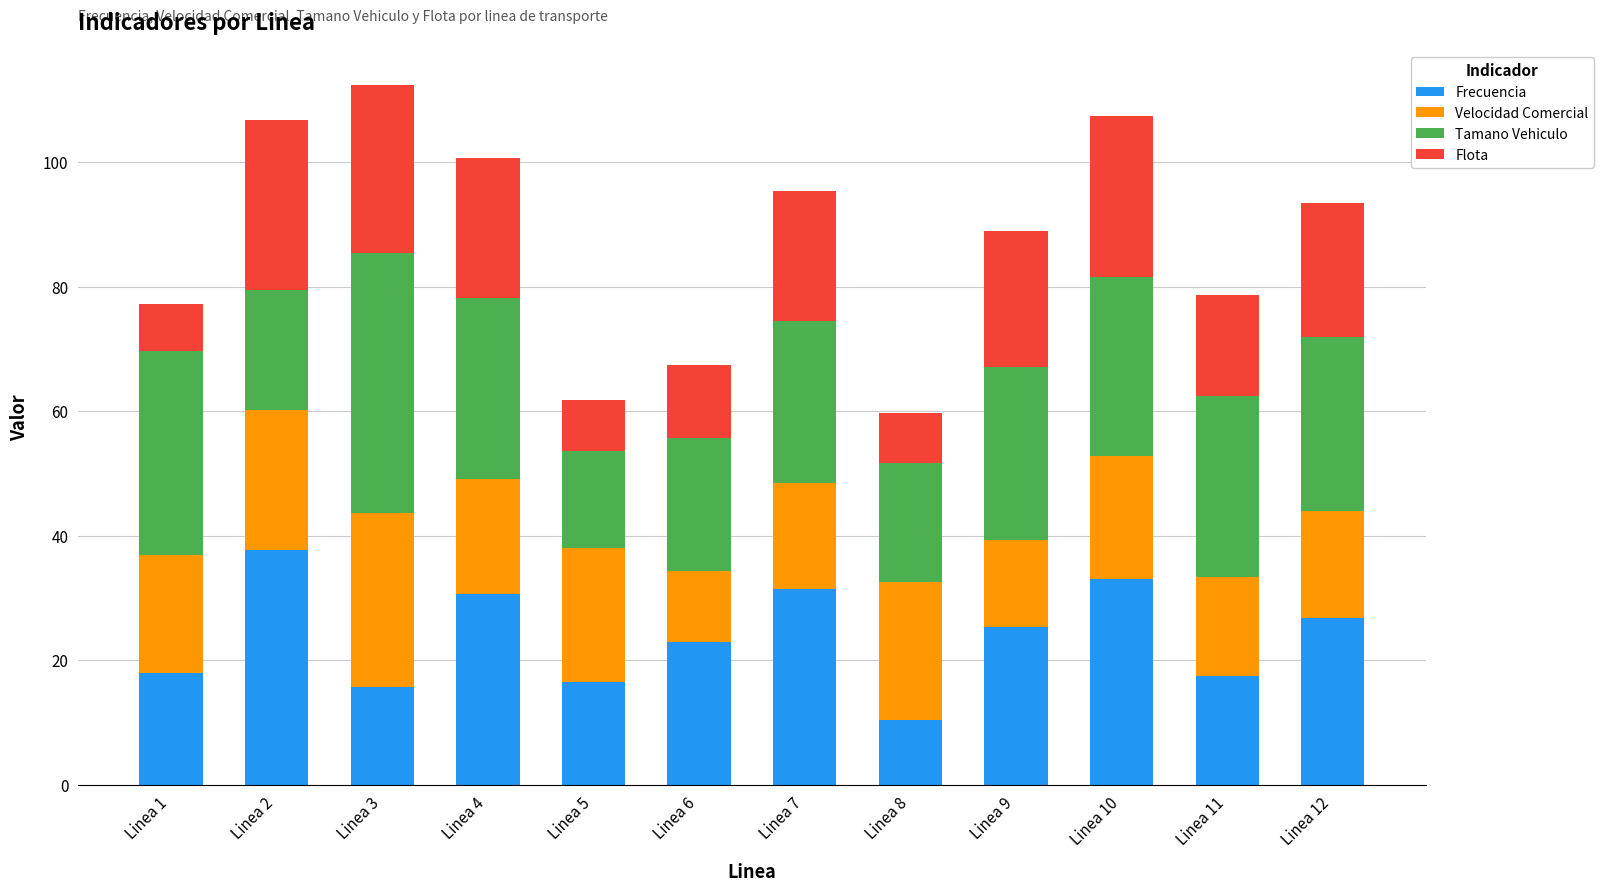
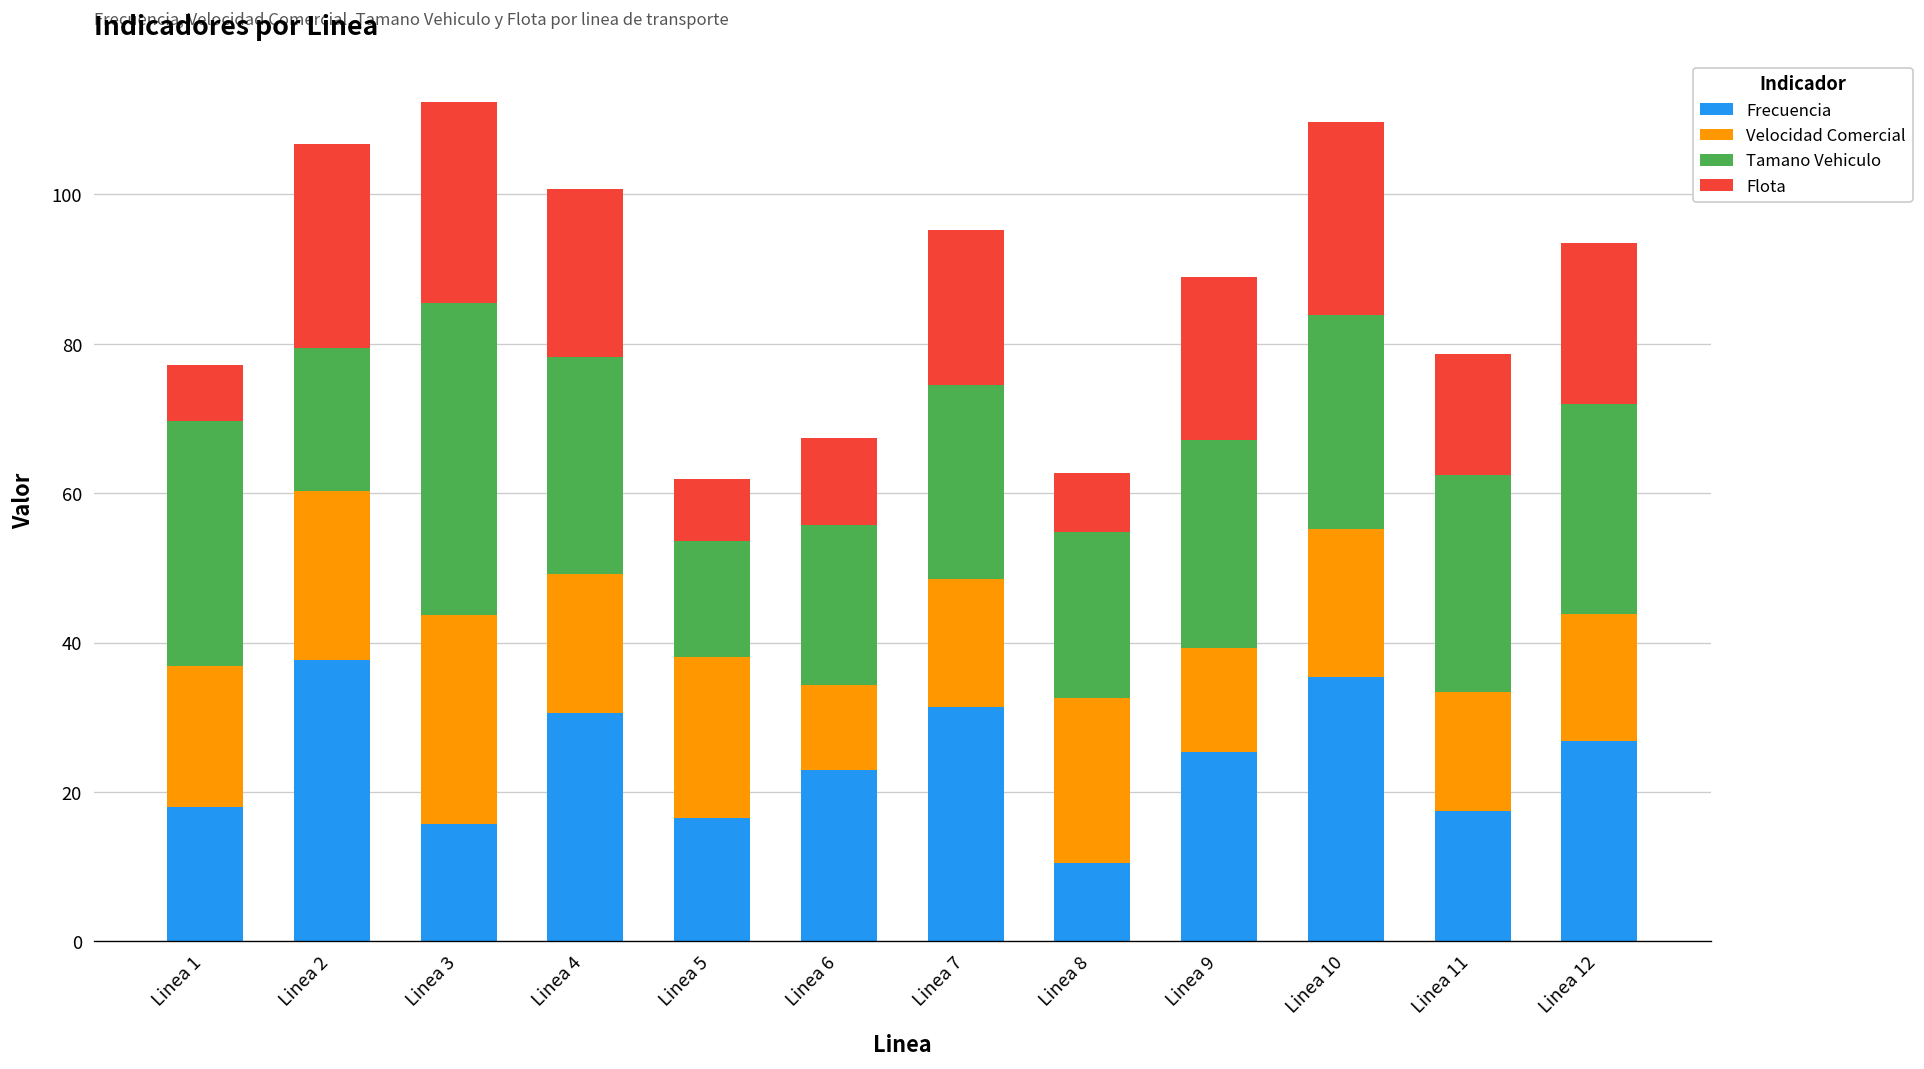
Tamano Vehiculo, Linea 8: 19 -> 22
Frecuencia, Linea 10: 33 -> 35
